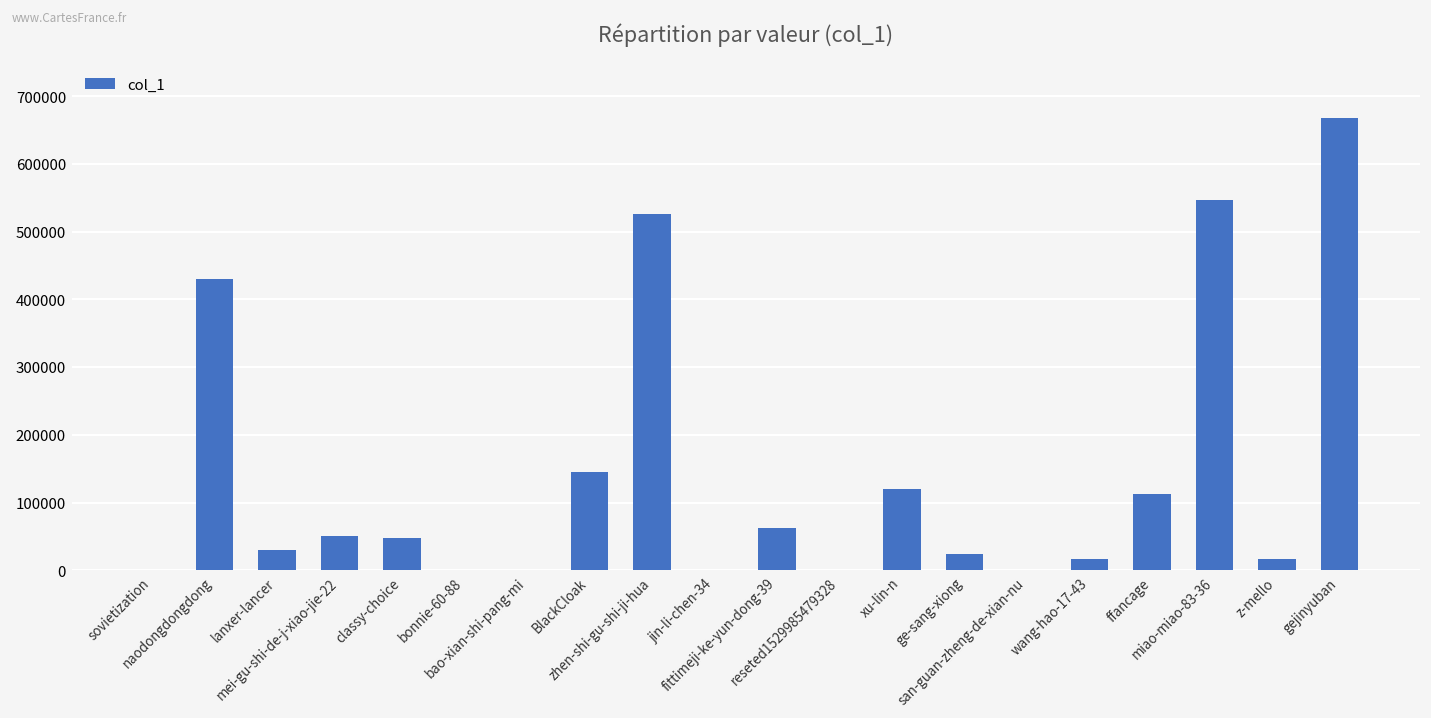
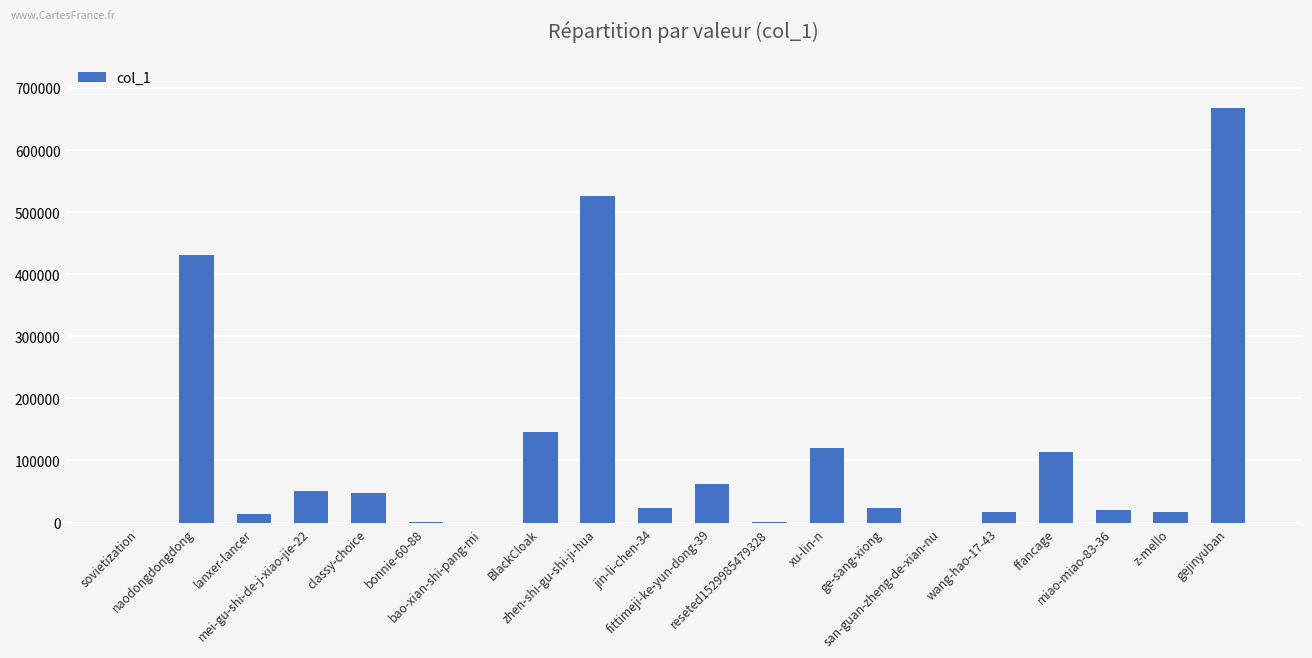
lanxer-lancer: 30000 -> 10000
jin-li-chen-34: 0 -> 20000
miao-miao-83-36: 550000 -> 20000
